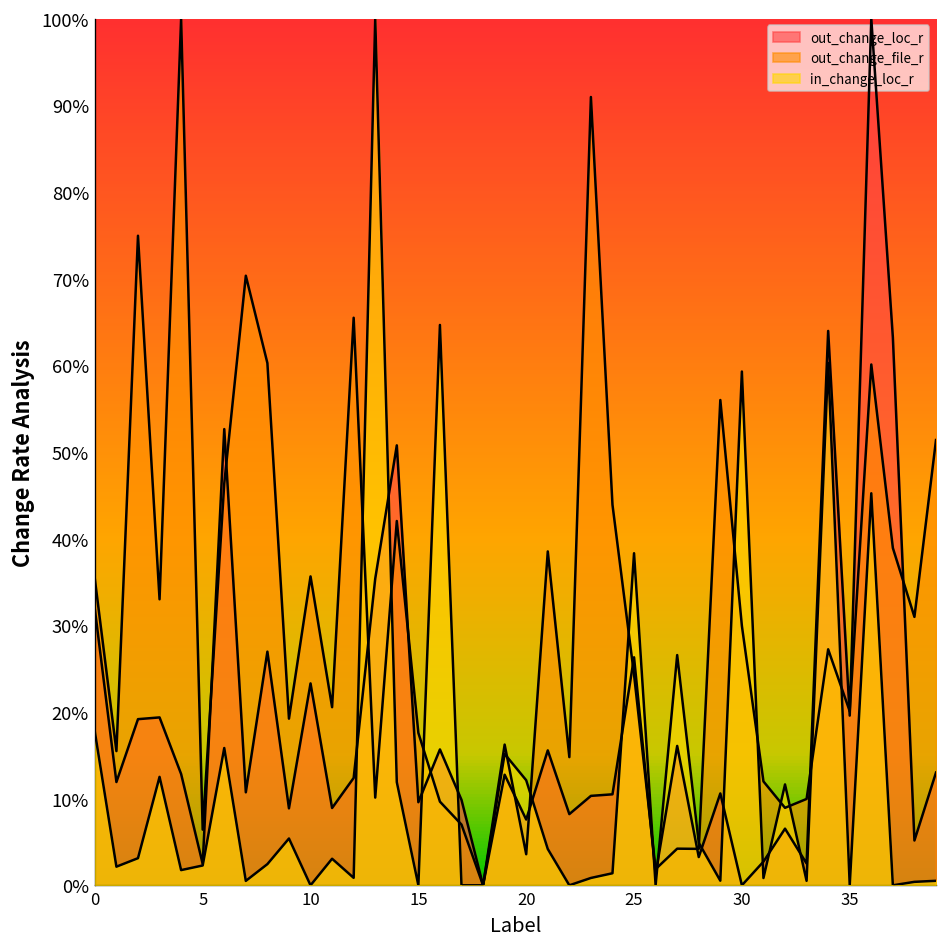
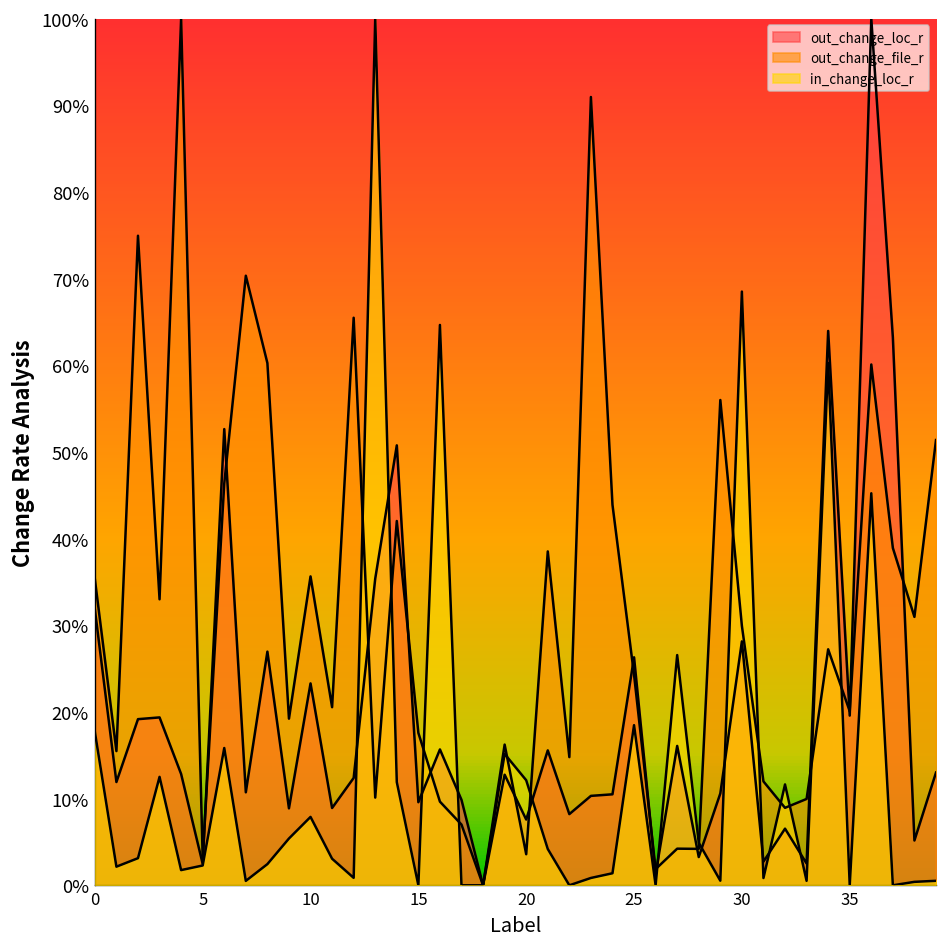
out_change_file_r, 5: 6% -> 3%
in_change_loc_r, 10: 0% -> 8%
in_change_loc_r, 25: 38% -> 18%
out_change_loc_r, 30: 0% -> 28%
in_change_loc_r, 30: 59% -> 69%
